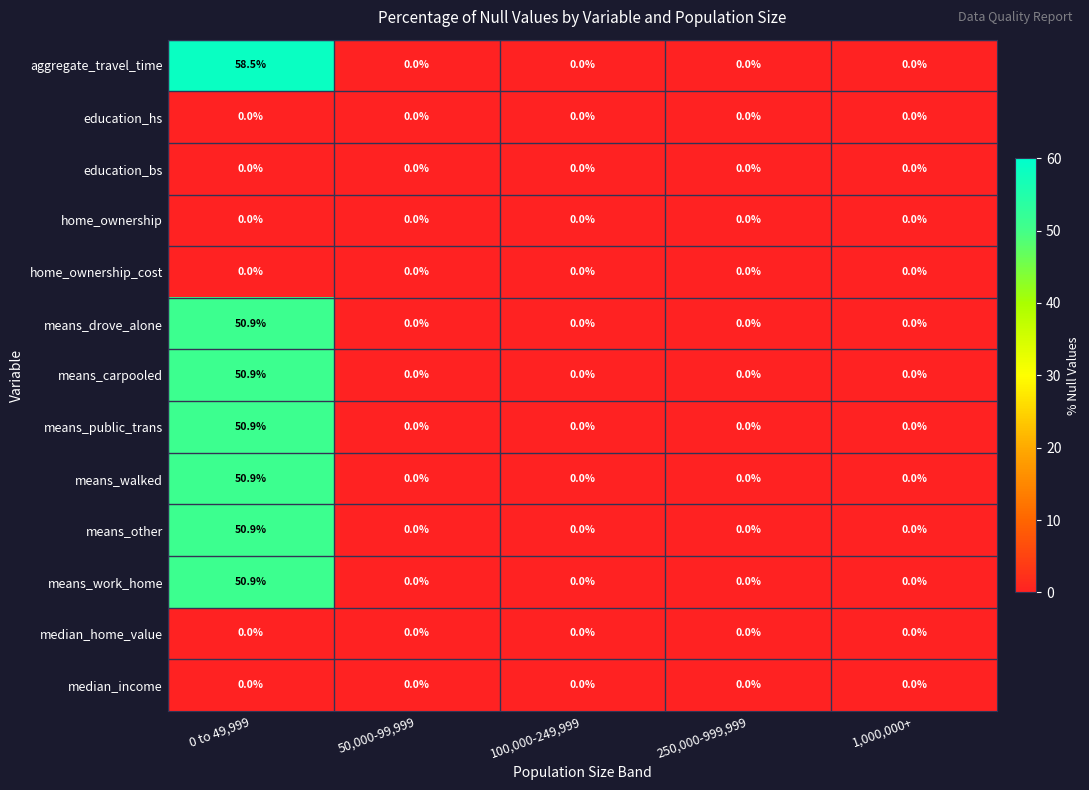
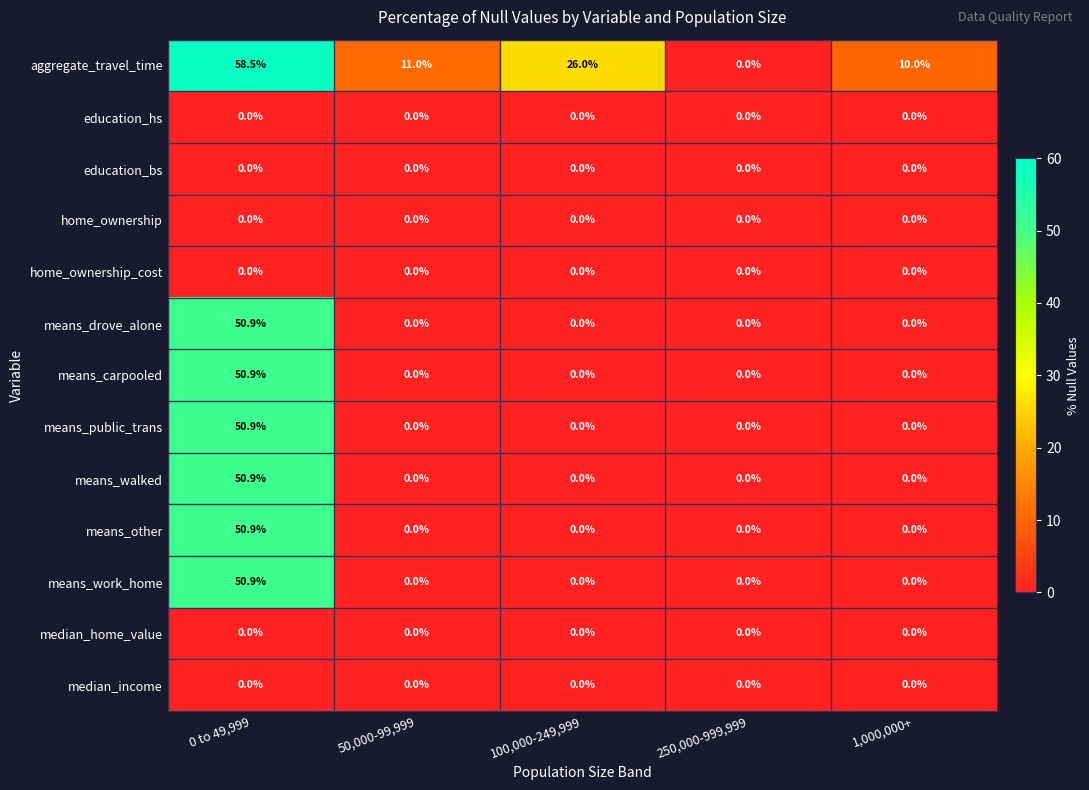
aggregate_travel_time, 50,000-99,999: 0.0% -> 11.0%
aggregate_travel_time, 100,000-249,999: 0.0% -> 26.0%
aggregate_travel_time, 1,000,000+: 0.0% -> 10.0%
